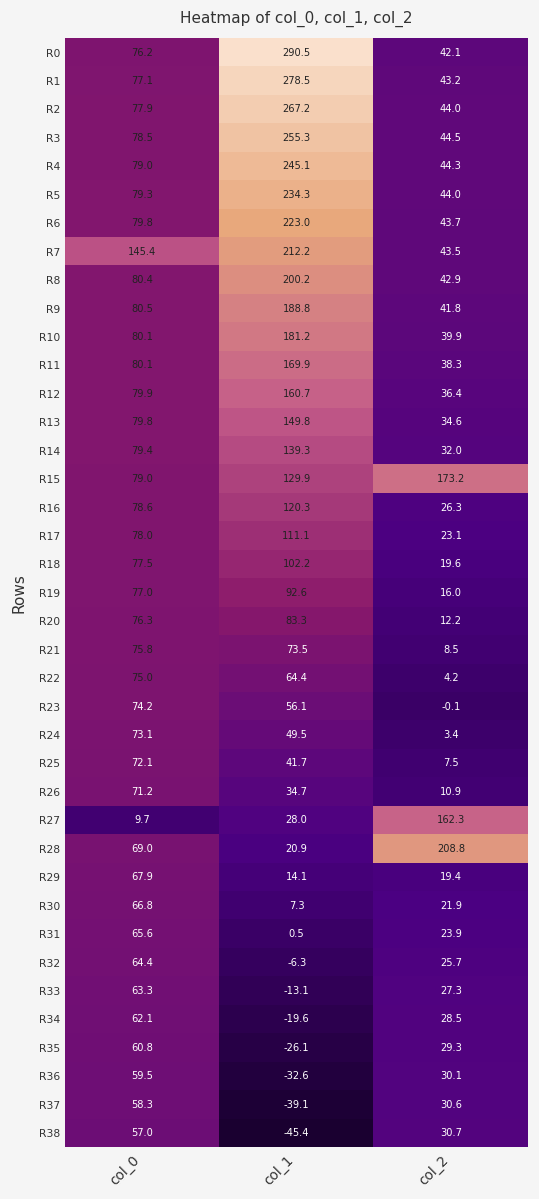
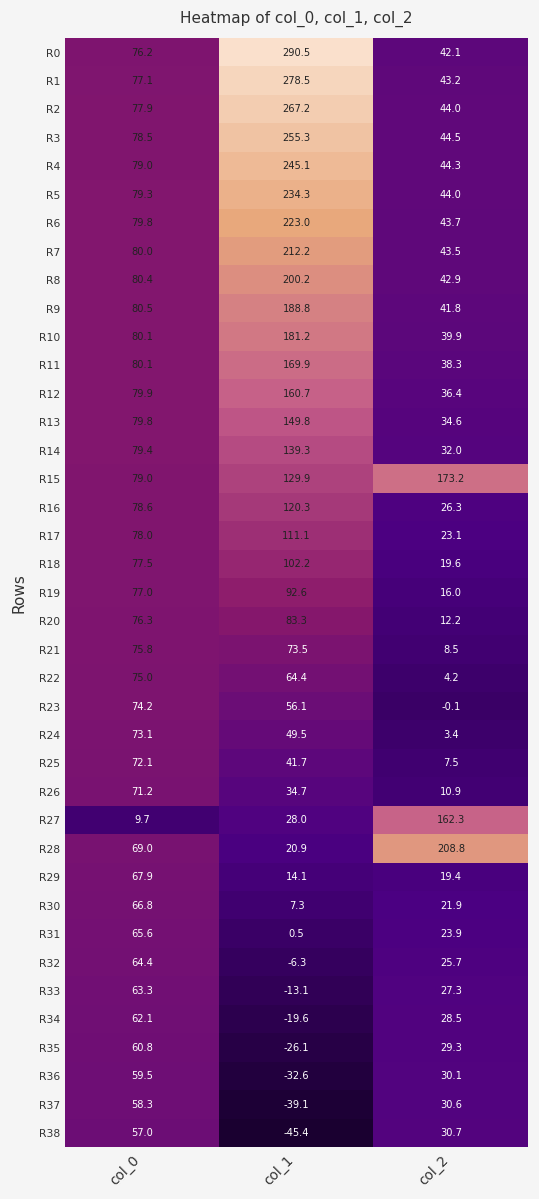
R7, col_0: 145.4 -> 80.0
